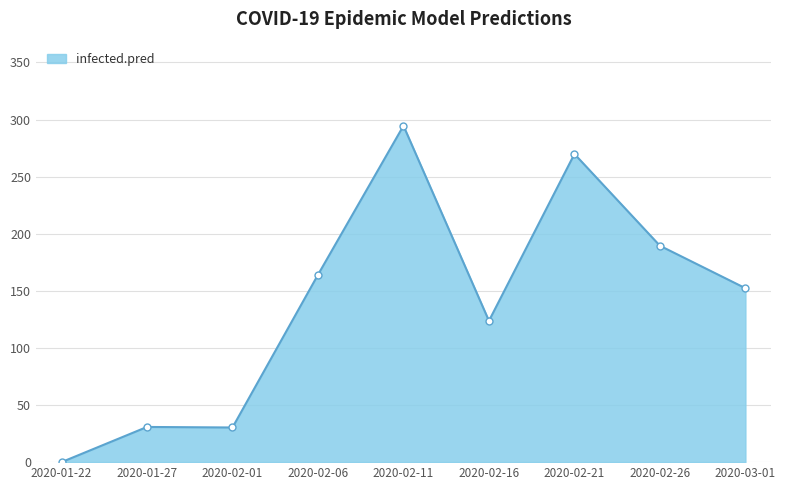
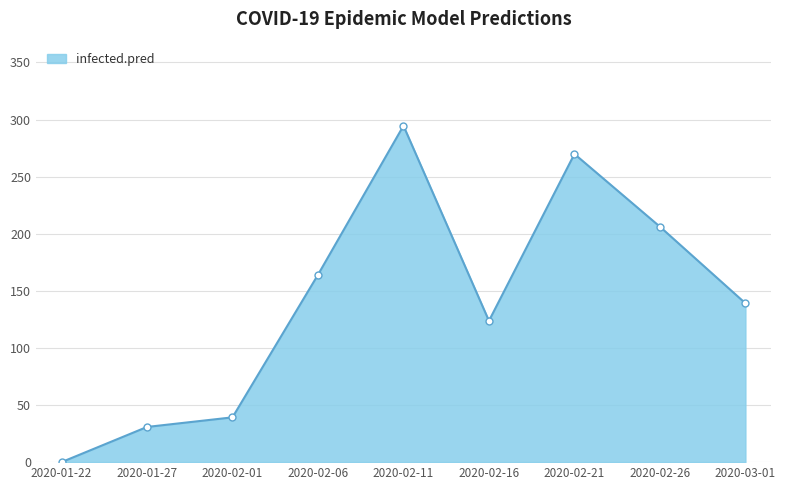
2020-02-01: 30 -> 39
2020-02-26: 189 -> 206
2020-03-01: 152 -> 139
